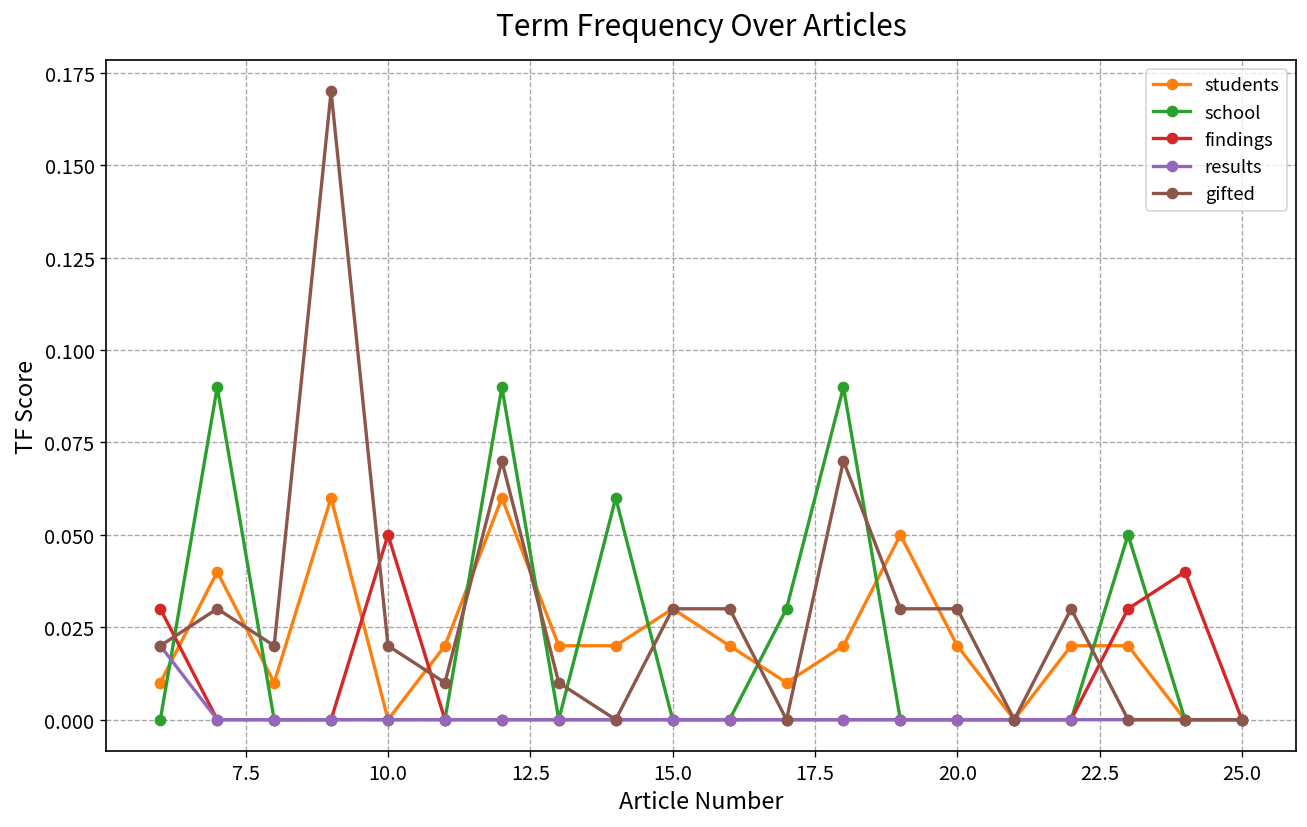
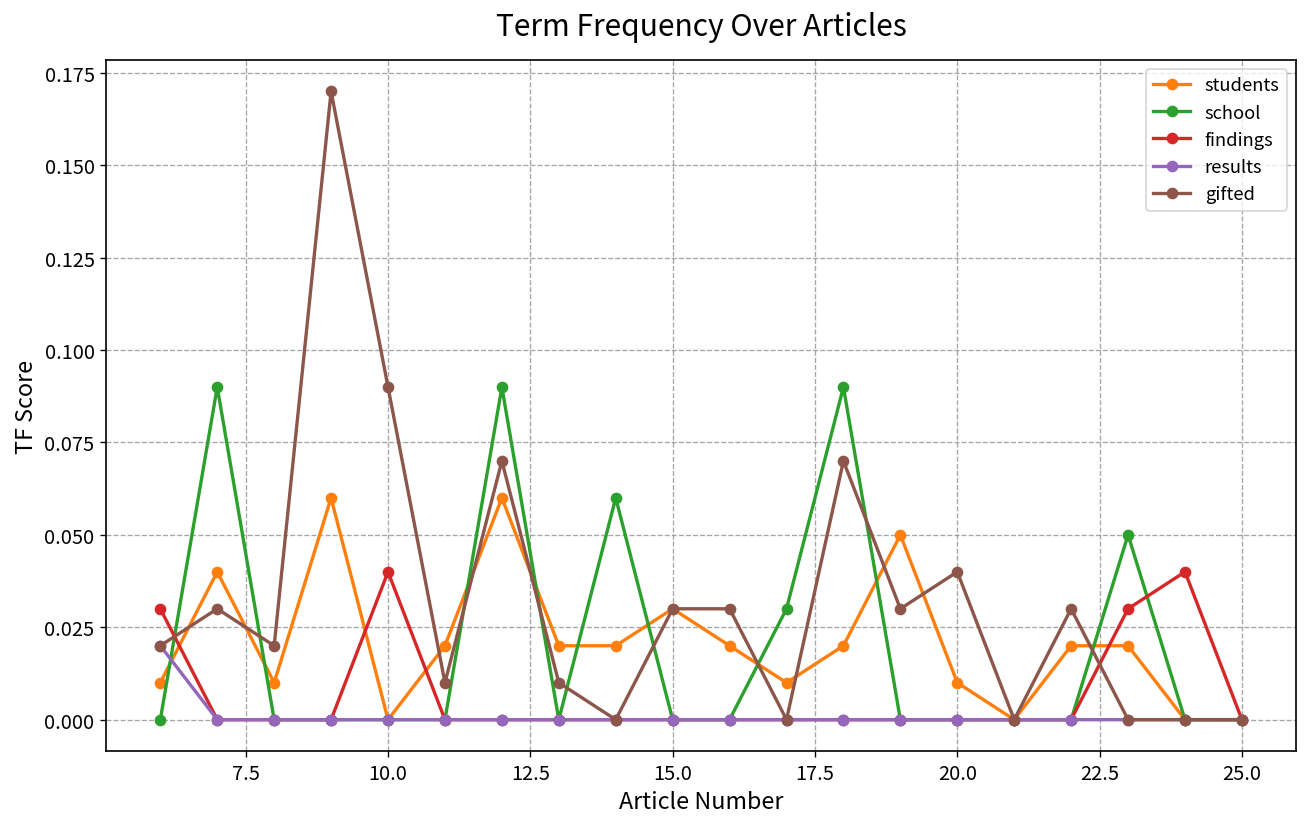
findings, 10.0: 0.05 -> 0.04
gifted, 10.0: 0.02 -> 0.09
students, 20.0: 0.02 -> 0.01
gifted, 20.0: 0.03 -> 0.04
